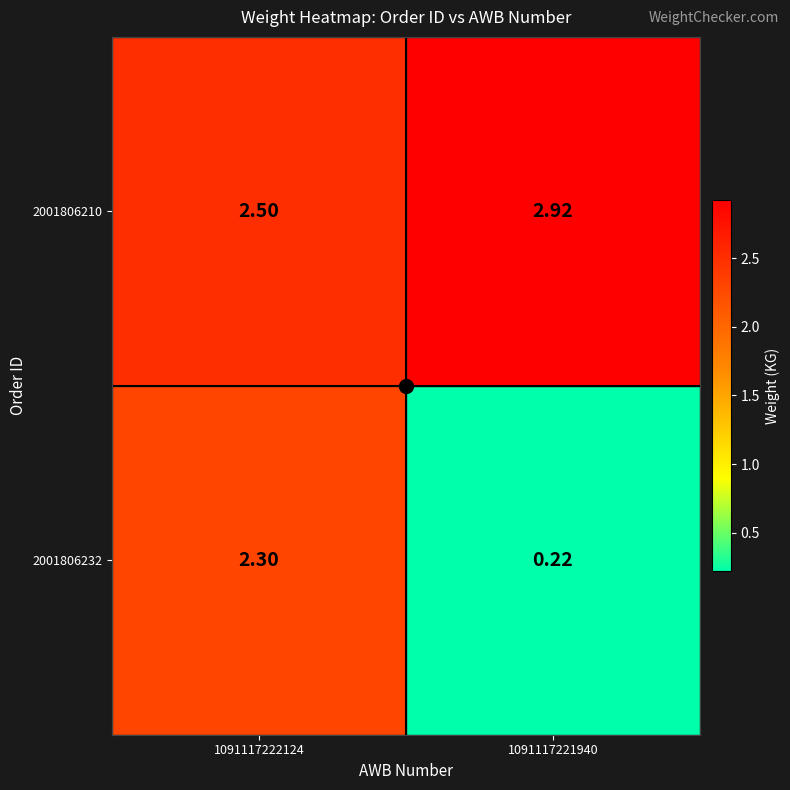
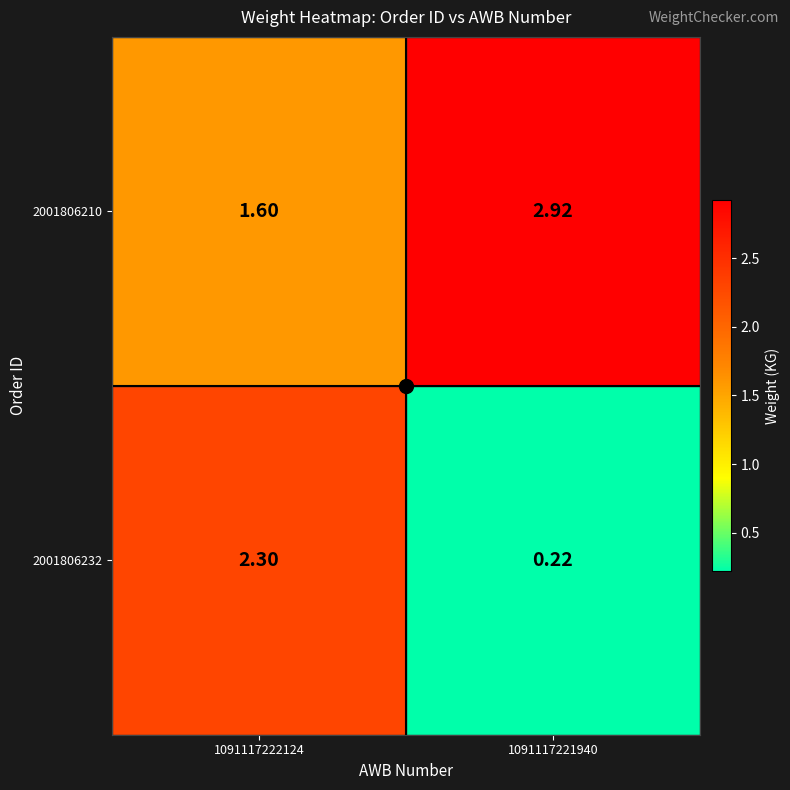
2001806210, 1091117222124: 2.50 -> 1.60
